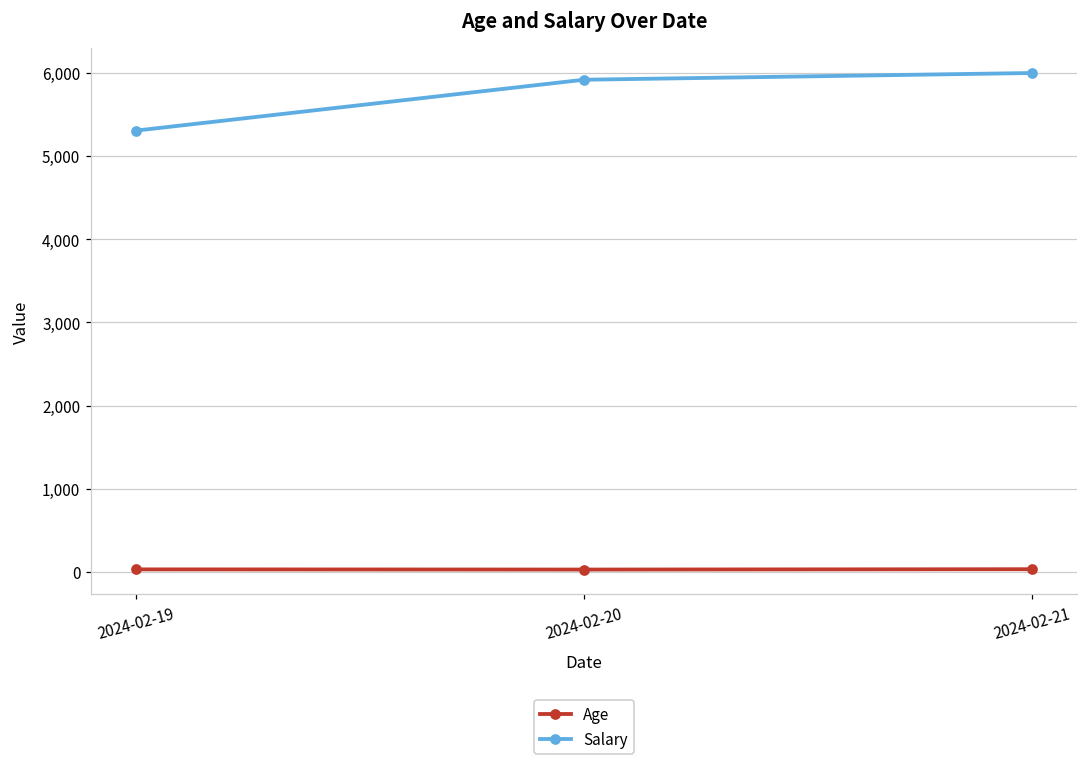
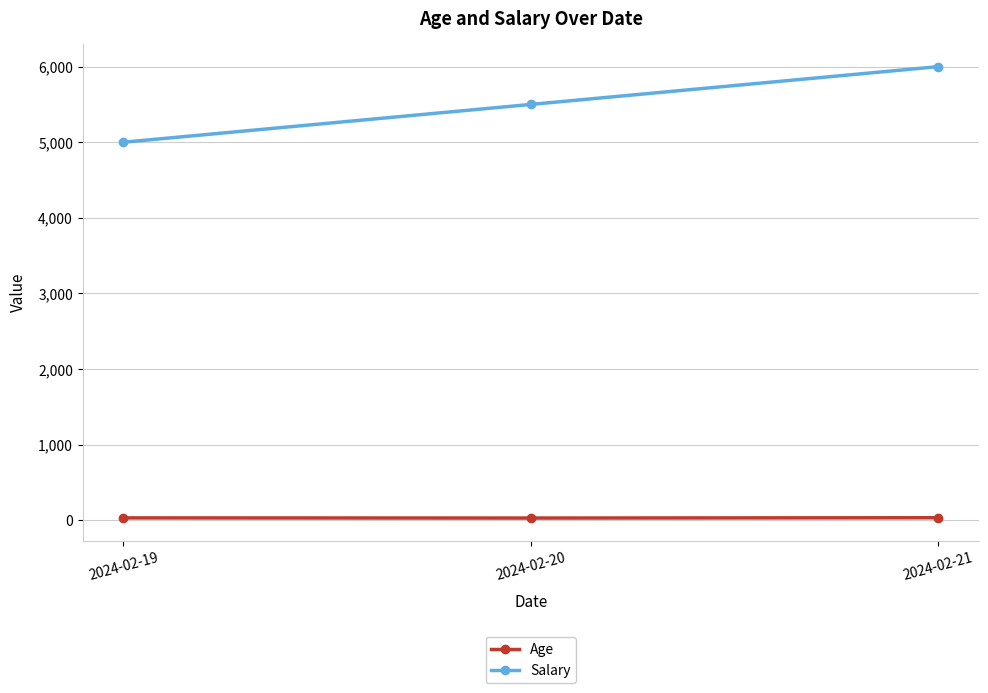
Salary, 2024-02-19: 5,300 -> 5,000
Salary, 2024-02-20: 5,900 -> 5,500
